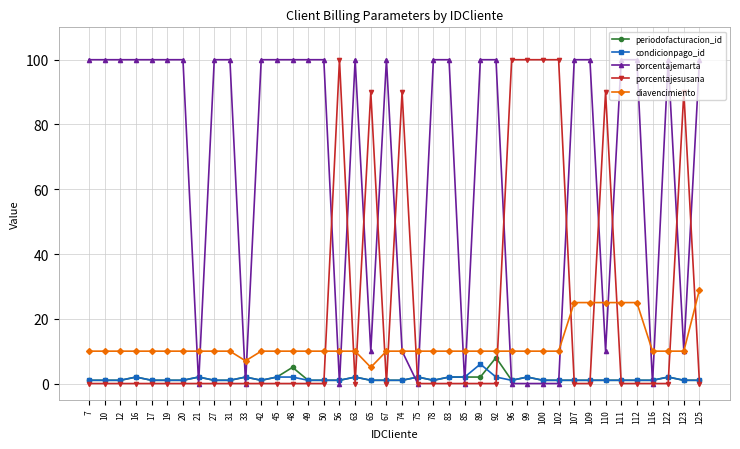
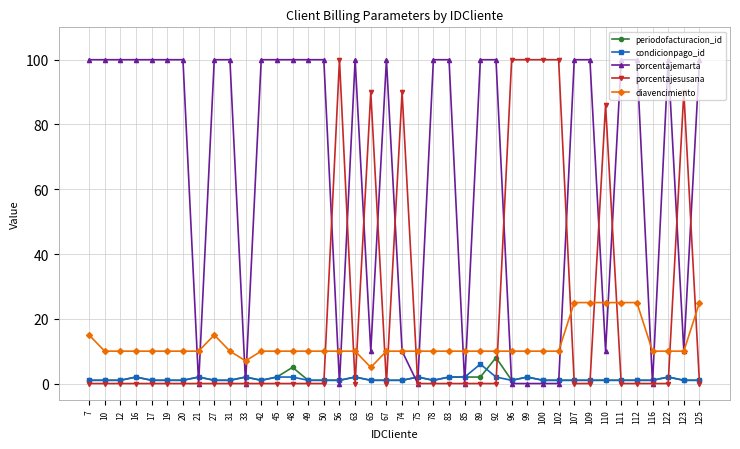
diavencimiento, 7: 10 -> 15
diavencimiento, 27: 10 -> 15
porcentajesusana, 110: 90 -> 86
diavencimiento, 125: 29 -> 25
